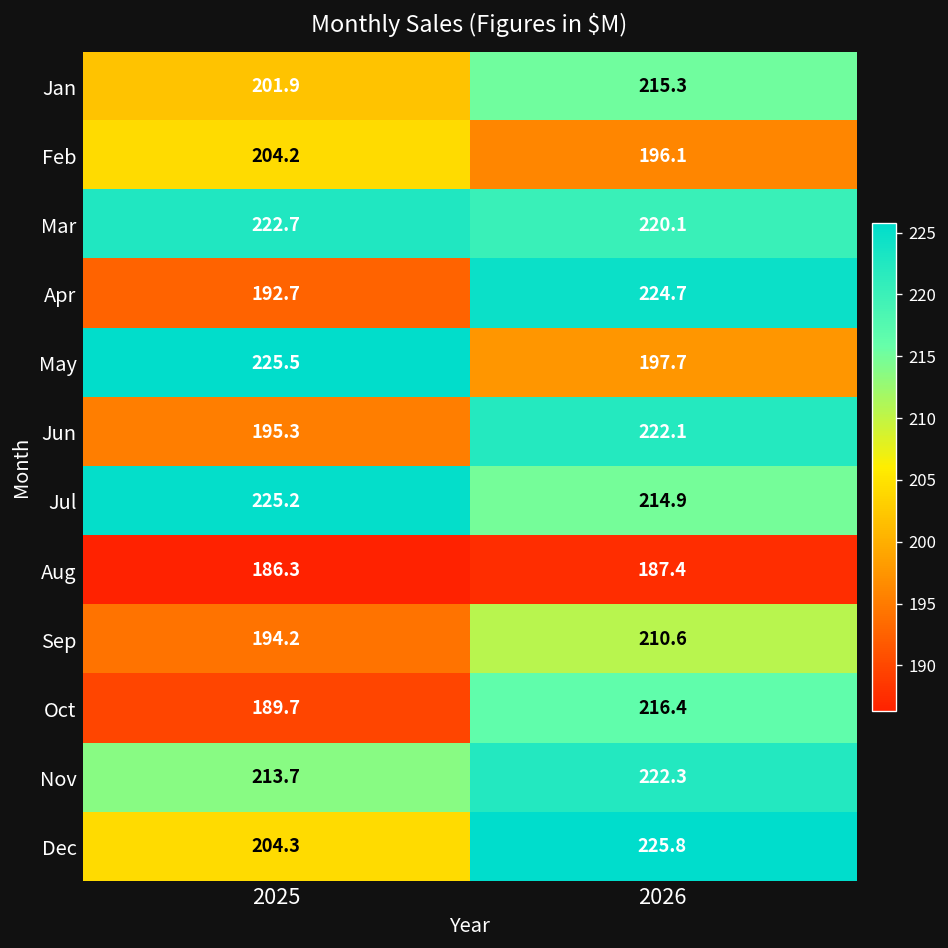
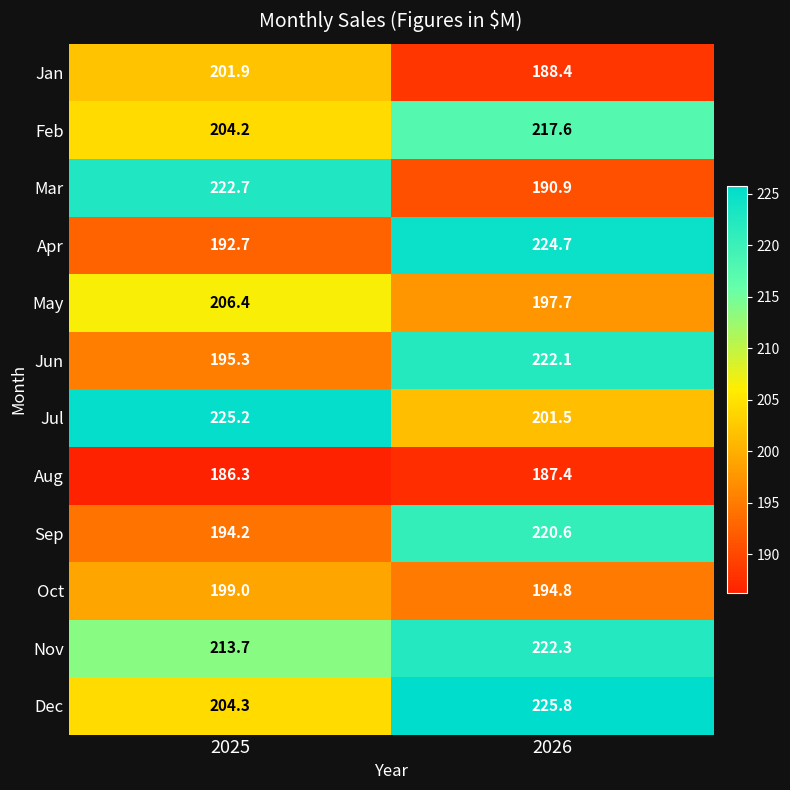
Jan, 2026: 215.3 -> 188.4
Feb, 2026: 196.1 -> 217.6
Mar, 2026: 220.1 -> 190.9
May, 2025: 225.5 -> 206.4
Jul, 2026: 214.9 -> 201.5
Sep, 2026: 210.6 -> 220.6
Oct, 2025: 189.7 -> 199.0
Oct, 2026: 216.4 -> 194.8
